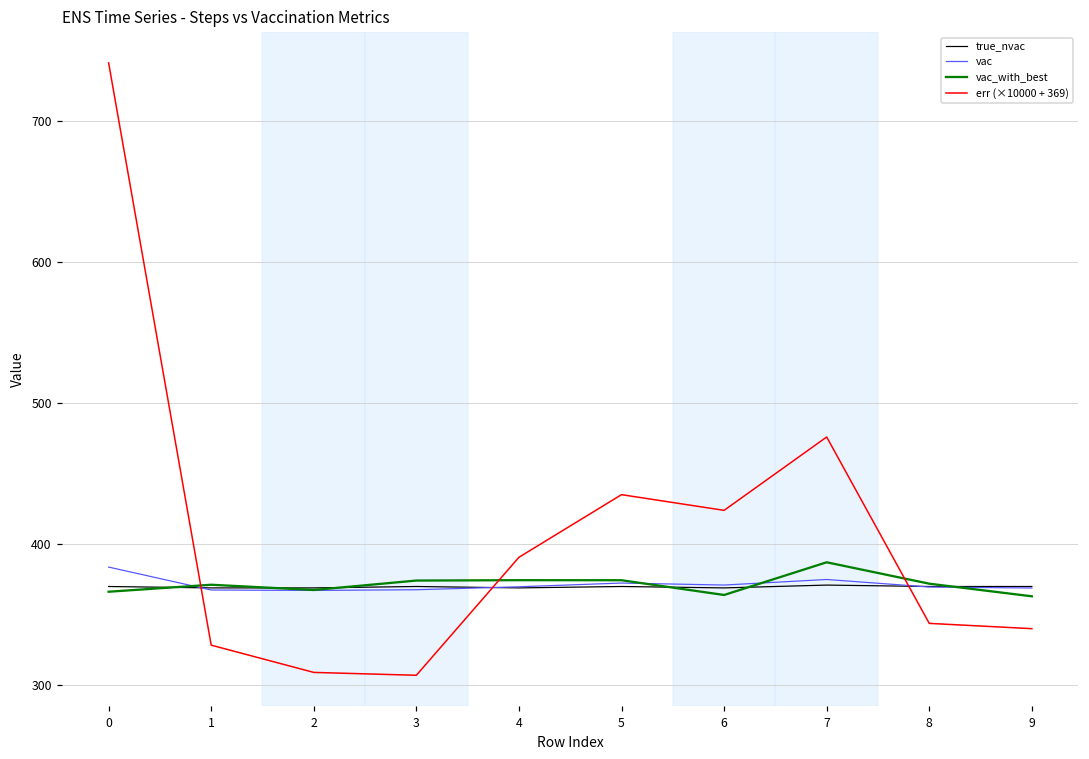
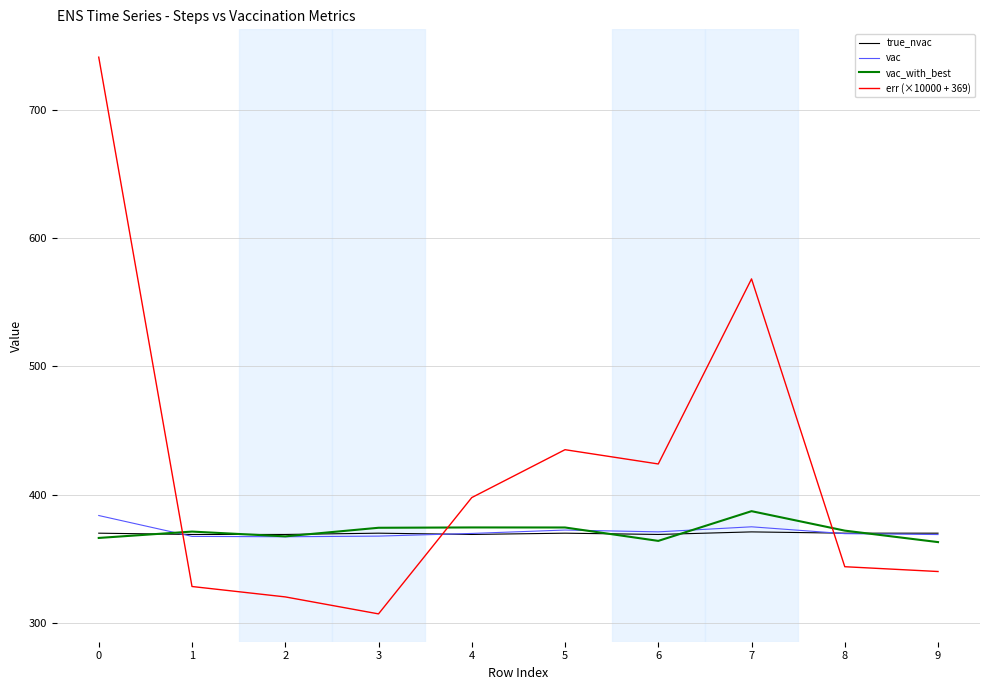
err (×10000 + 369), 2: 309 -> 320
err (×10000 + 369), 4: 391 -> 398
err (×10000 + 369), 7: 476 -> 568
